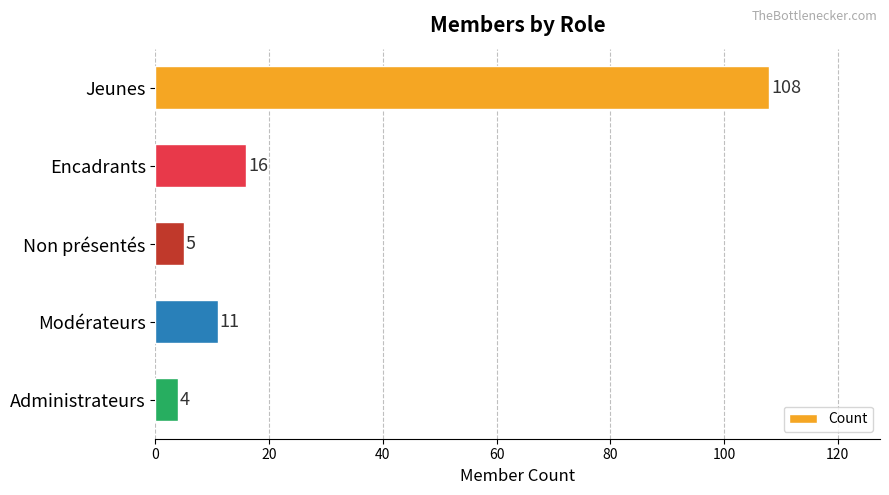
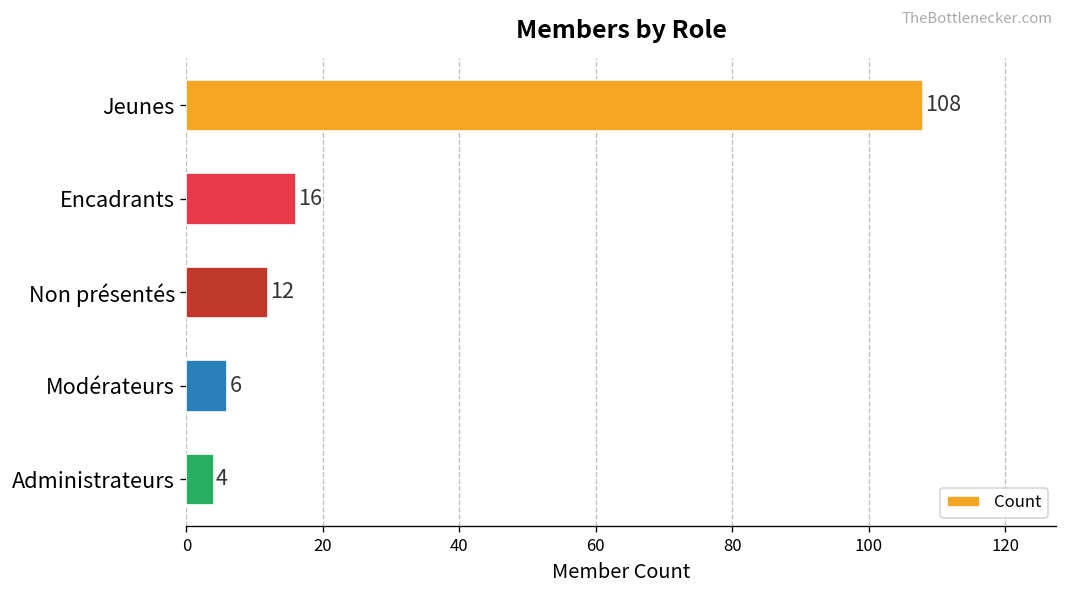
Non présentés: 5 -> 12
Modérateurs: 11 -> 6
